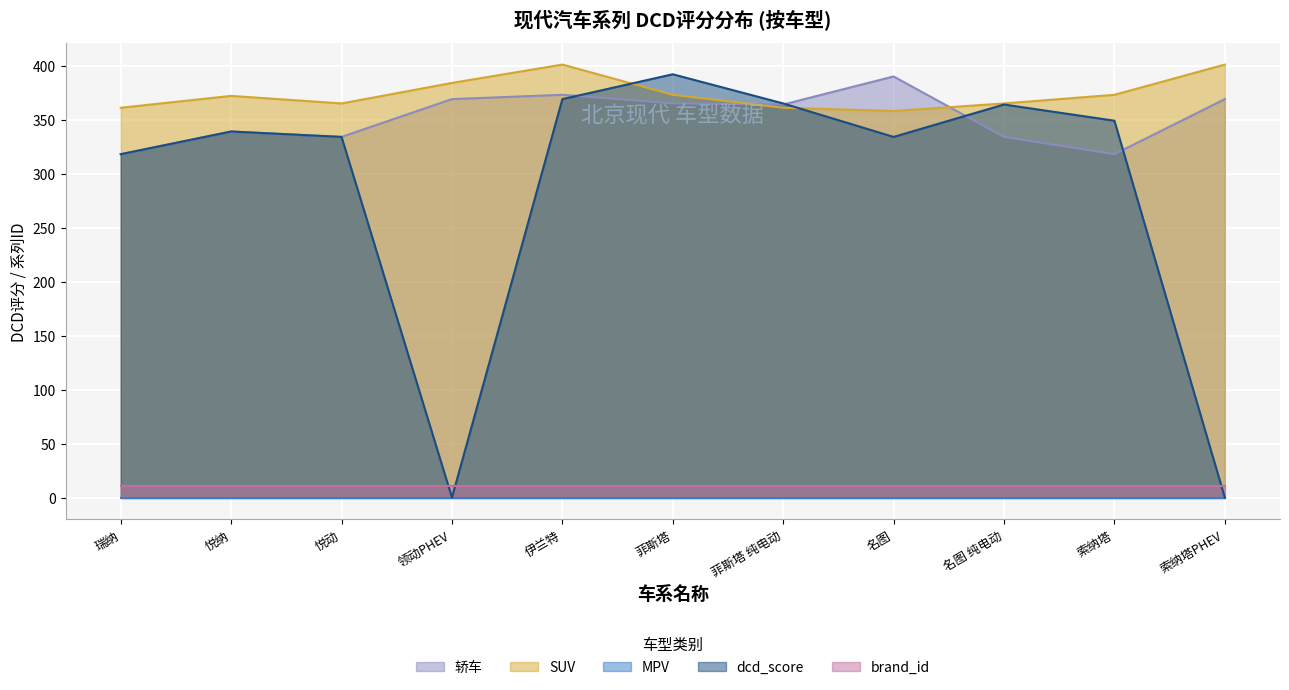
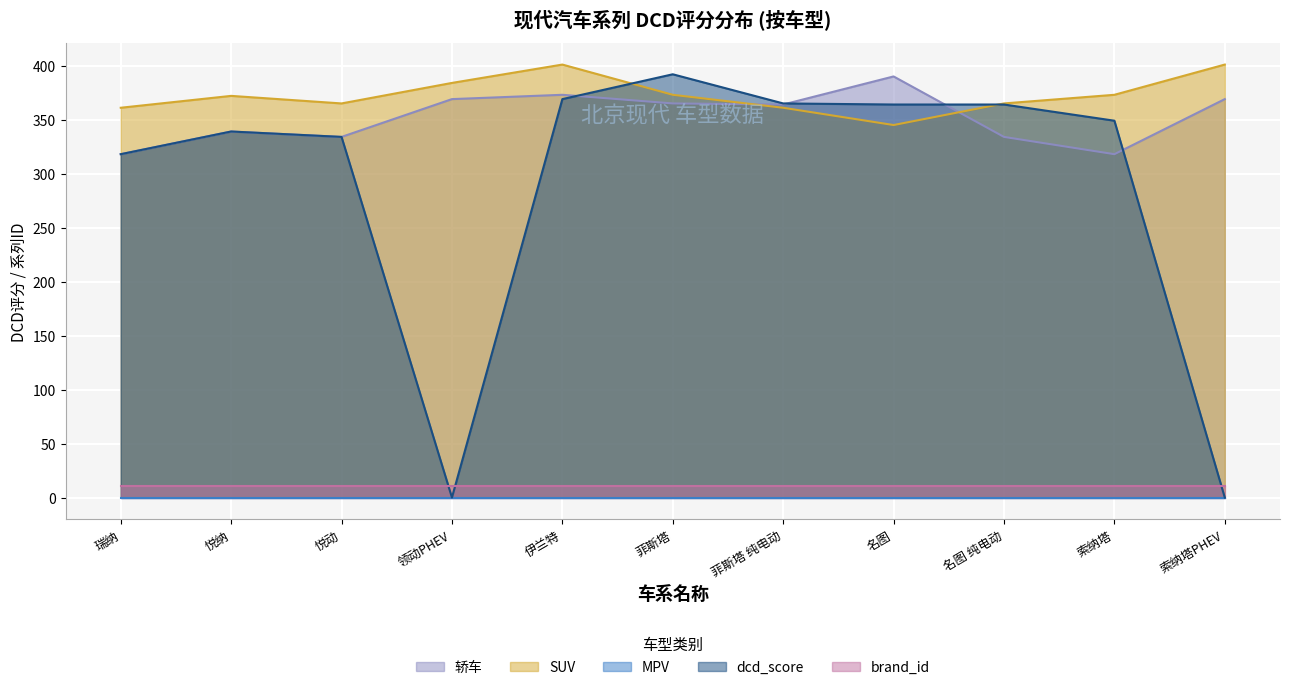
SUV, 名图: 358 -> 345
dcd_score, 名图: 334 -> 364
